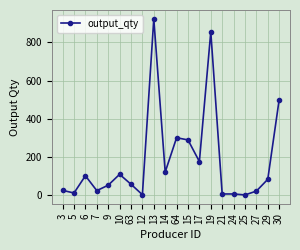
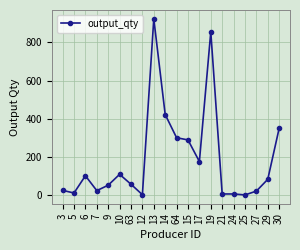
14: 120 -> 420
30: 500 -> 350
